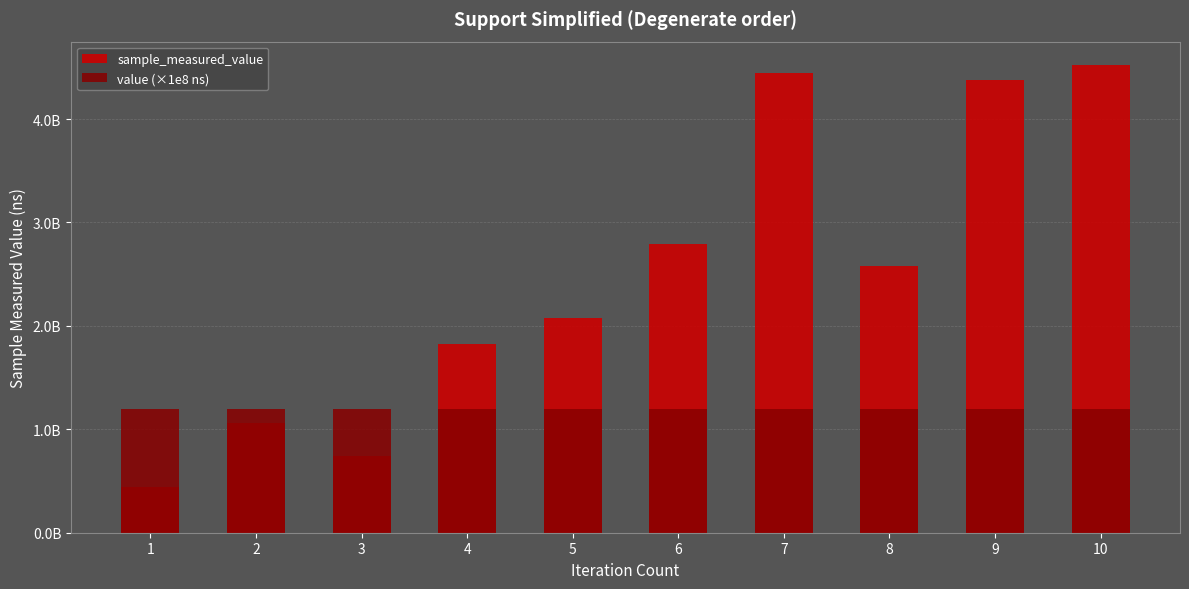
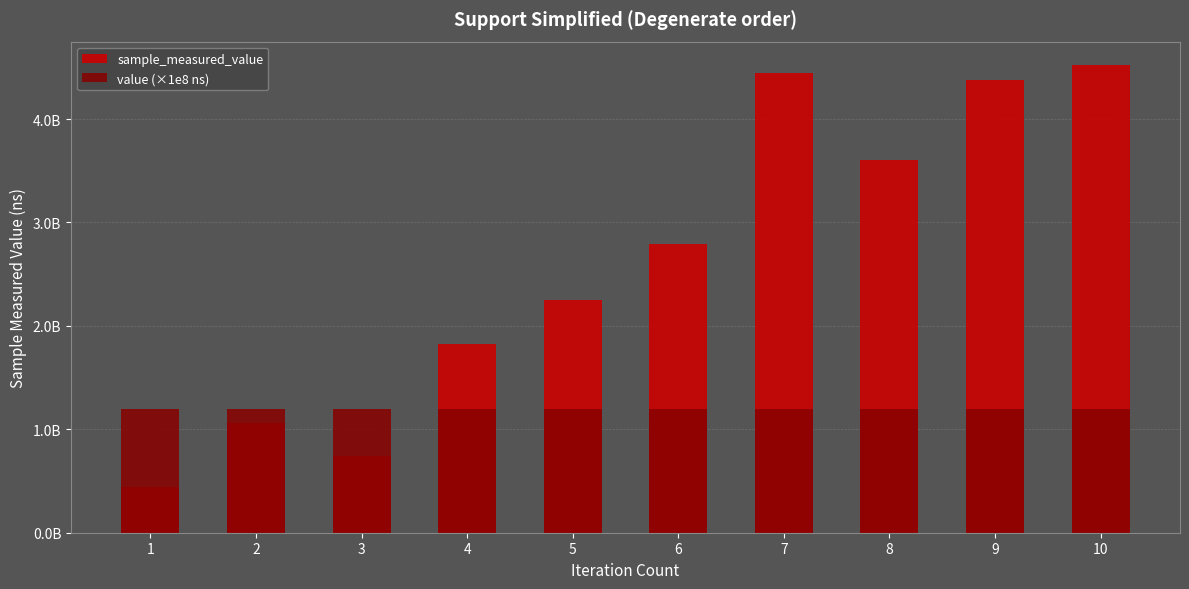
sample_measured_value, 5: 2070000000 -> 2250000000
sample_measured_value, 8: 2570000000 -> 3600000000
